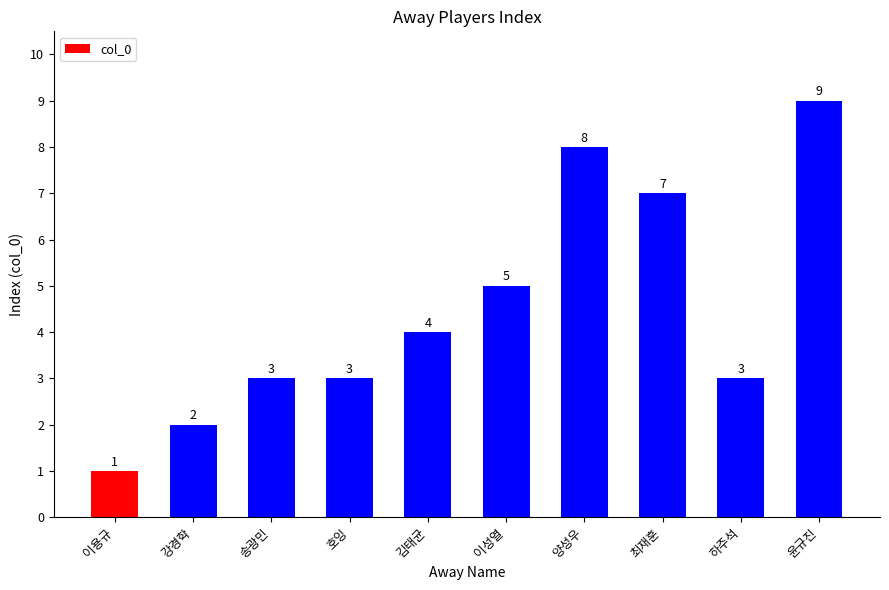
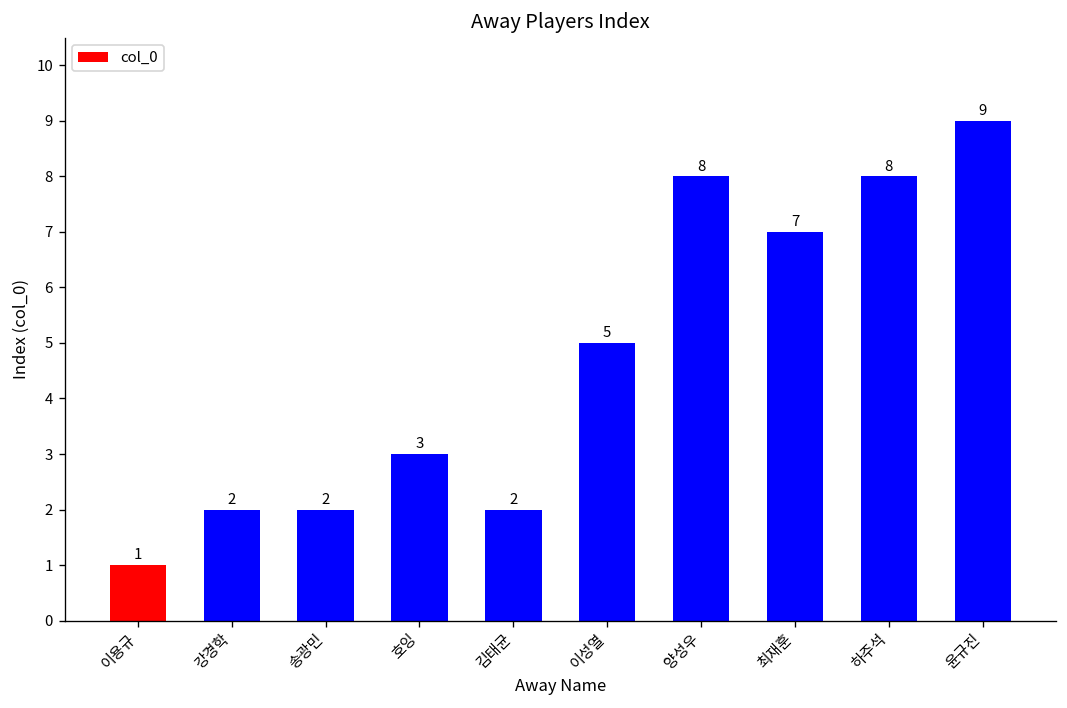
송광민: 3 -> 2
김태균: 4 -> 2
하주석: 3 -> 8
